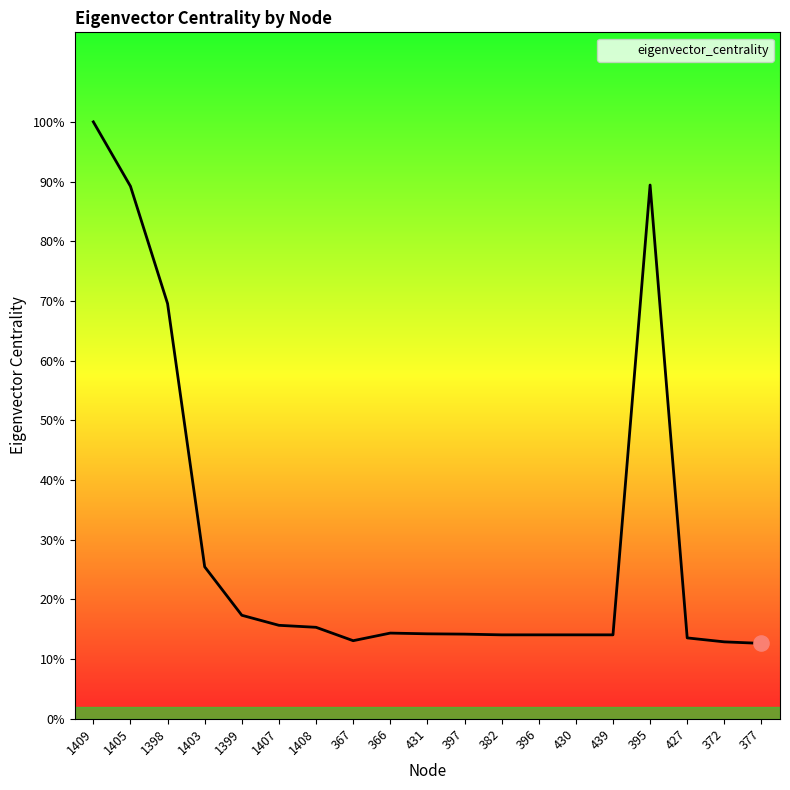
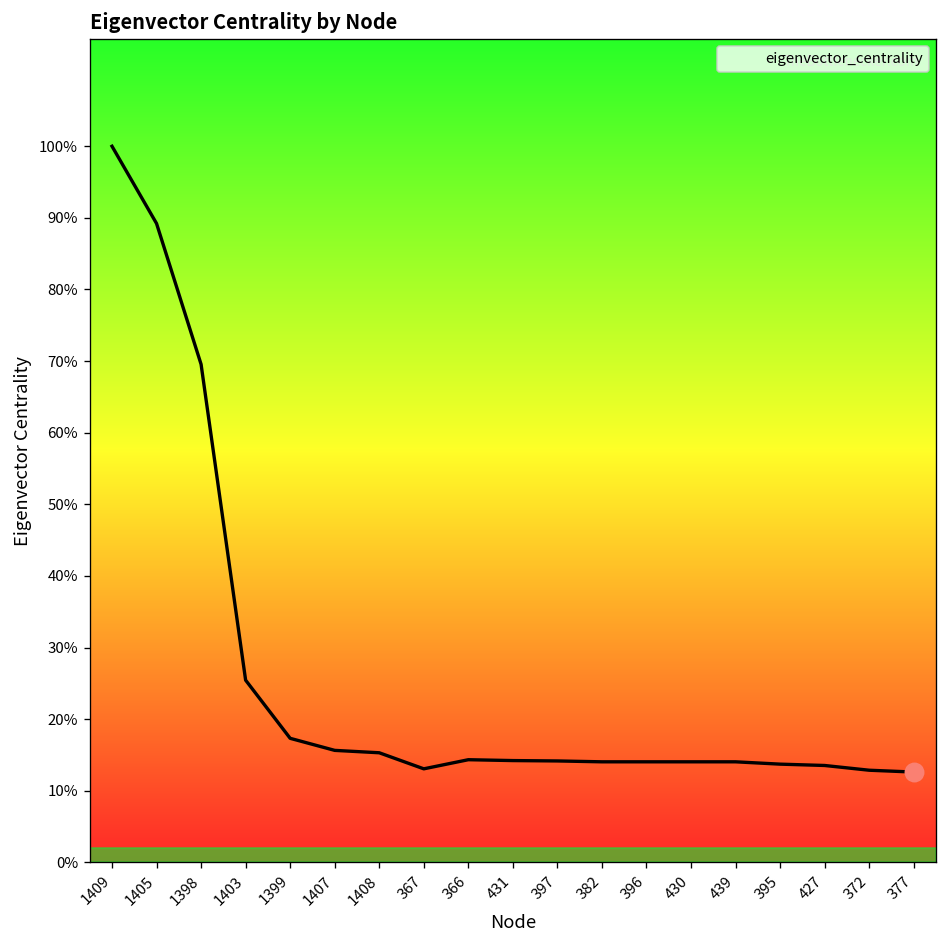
eigenvector_centrality, 395: 89% -> 14%
